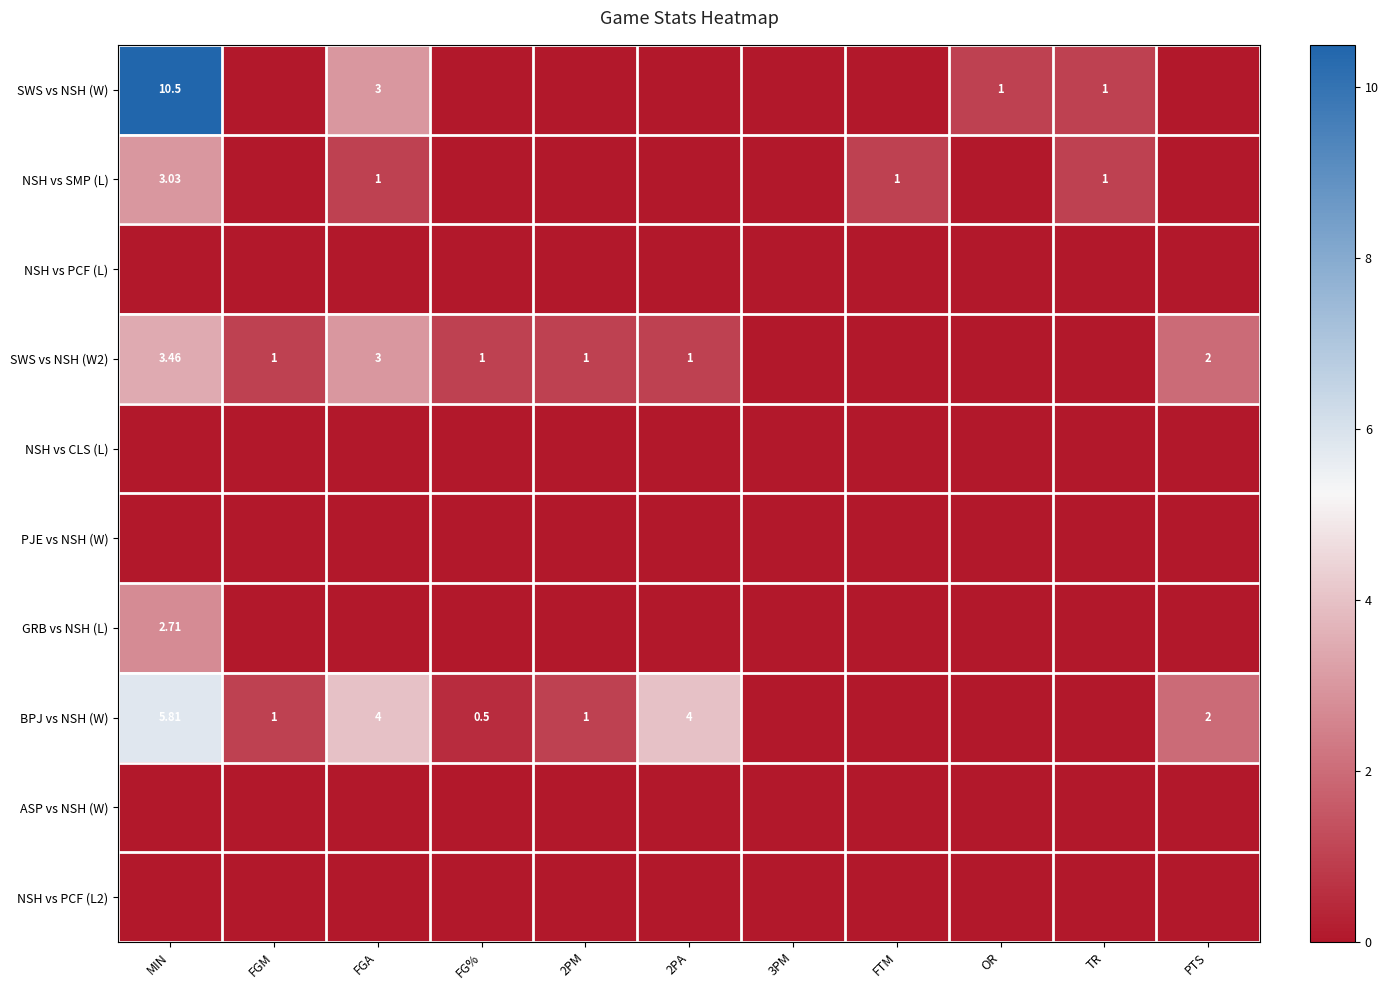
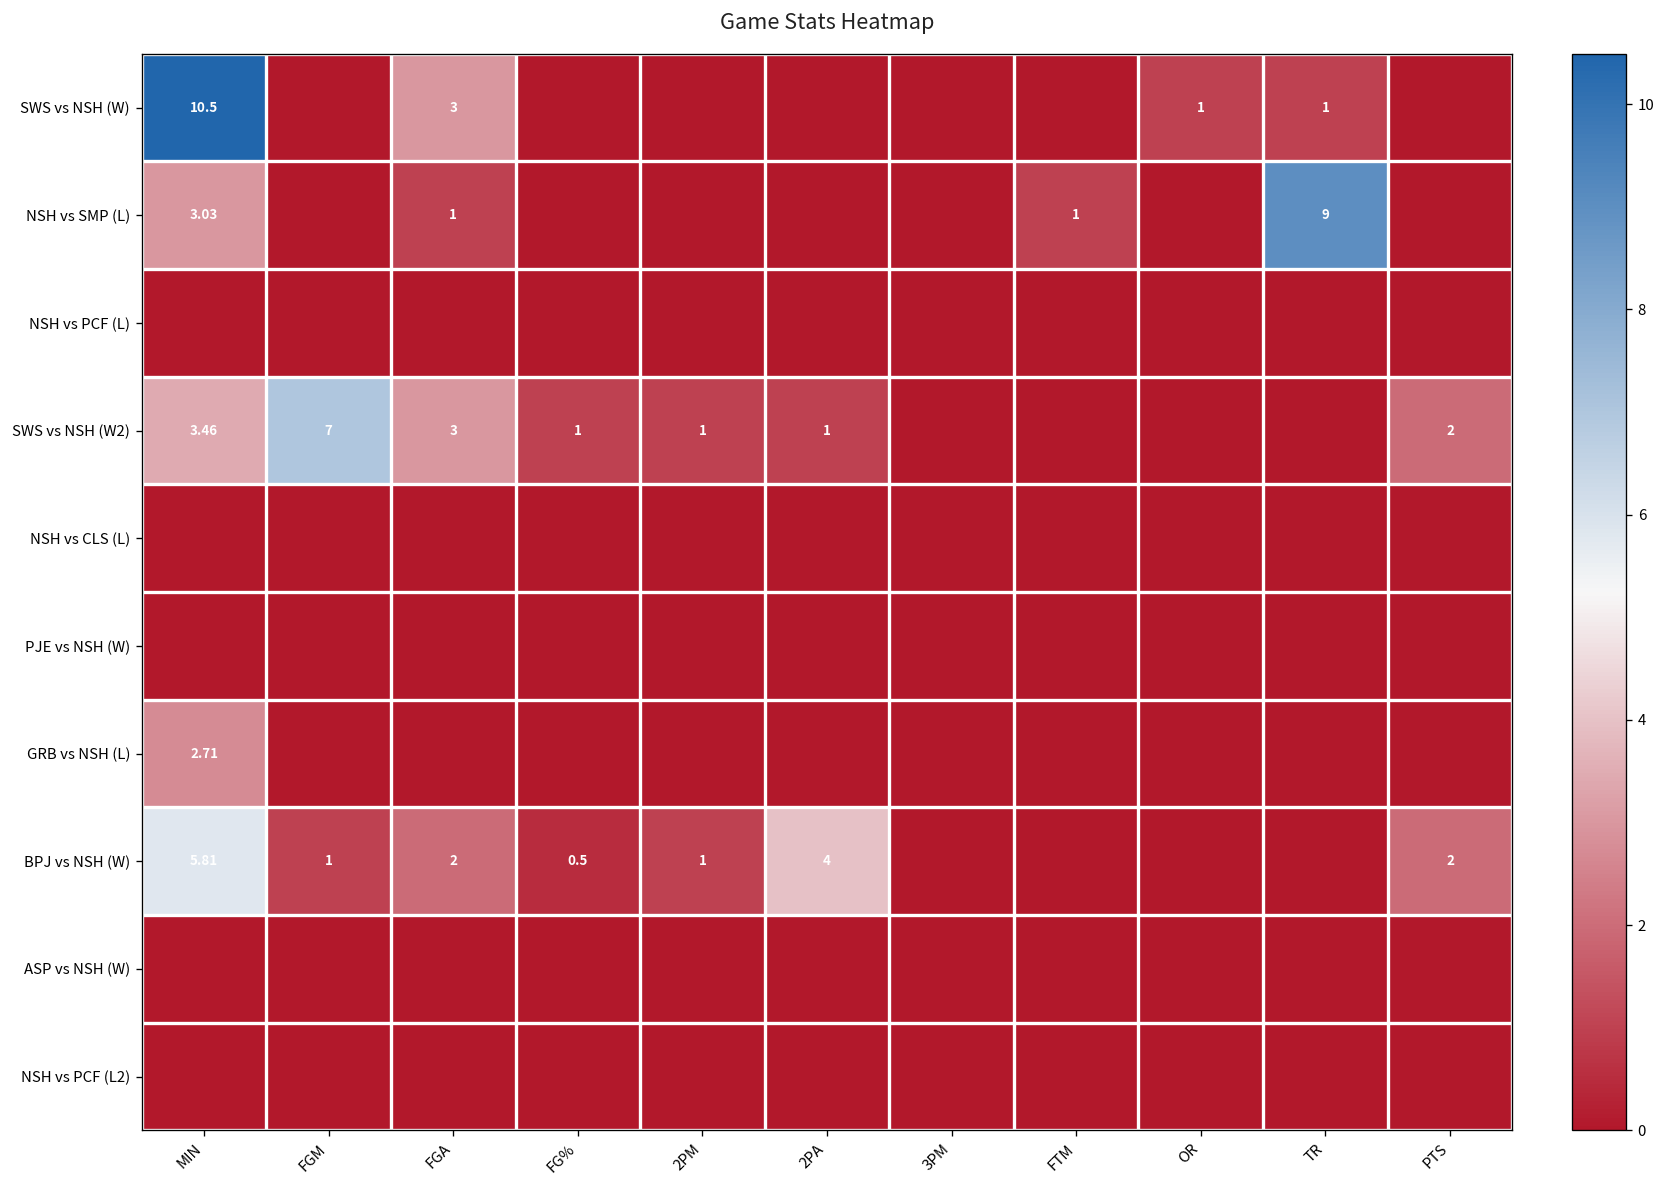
NSH vs SMP (L), TR: 1 -> 9
SWS vs NSH (W2), FGM: 1 -> 7
BPJ vs NSH (W), FGA: 4 -> 2
